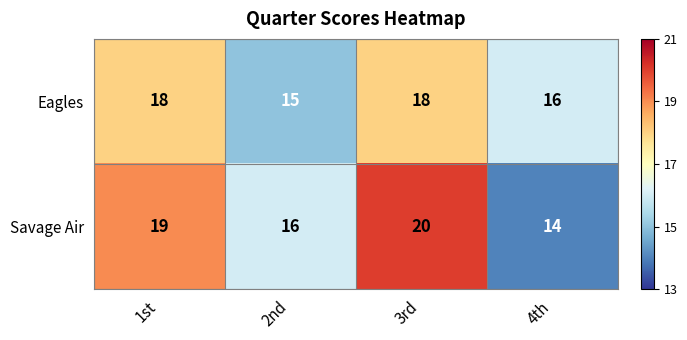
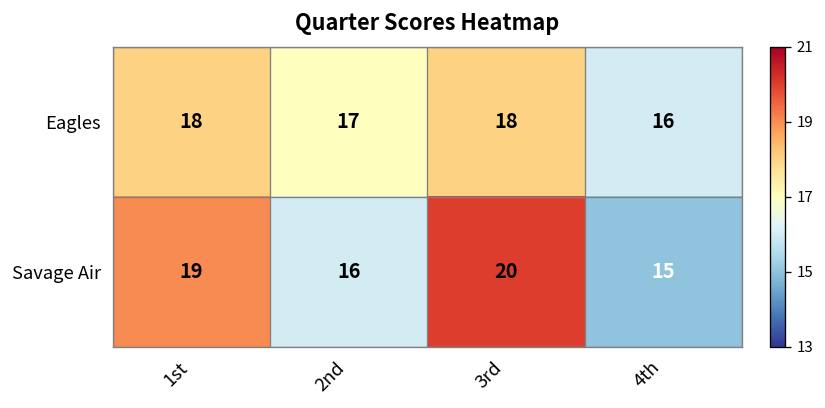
Eagles, 2nd: 15 -> 17
Savage Air, 4th: 14 -> 15
